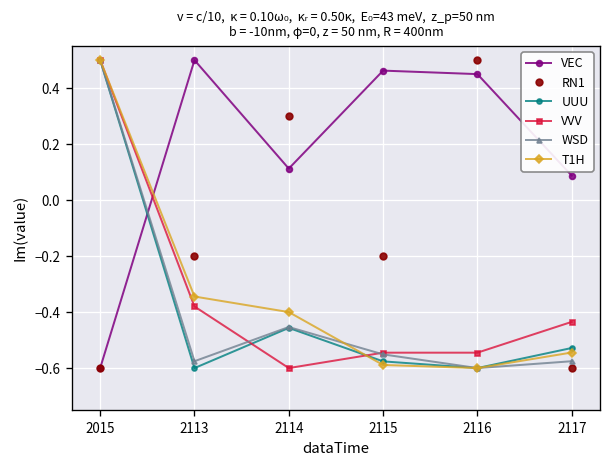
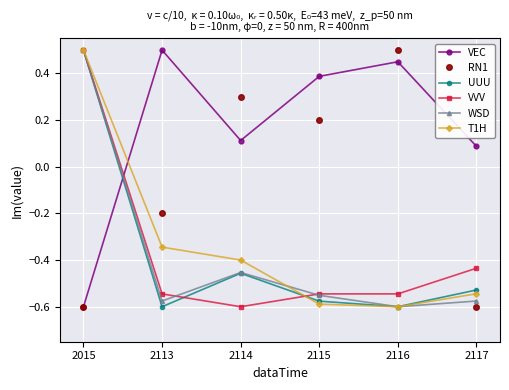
VVV, 2113: -0.38 -> -0.54
VEC, 2115: 0.46 -> 0.39
RN1, 2115: -0.20 -> 0.20
